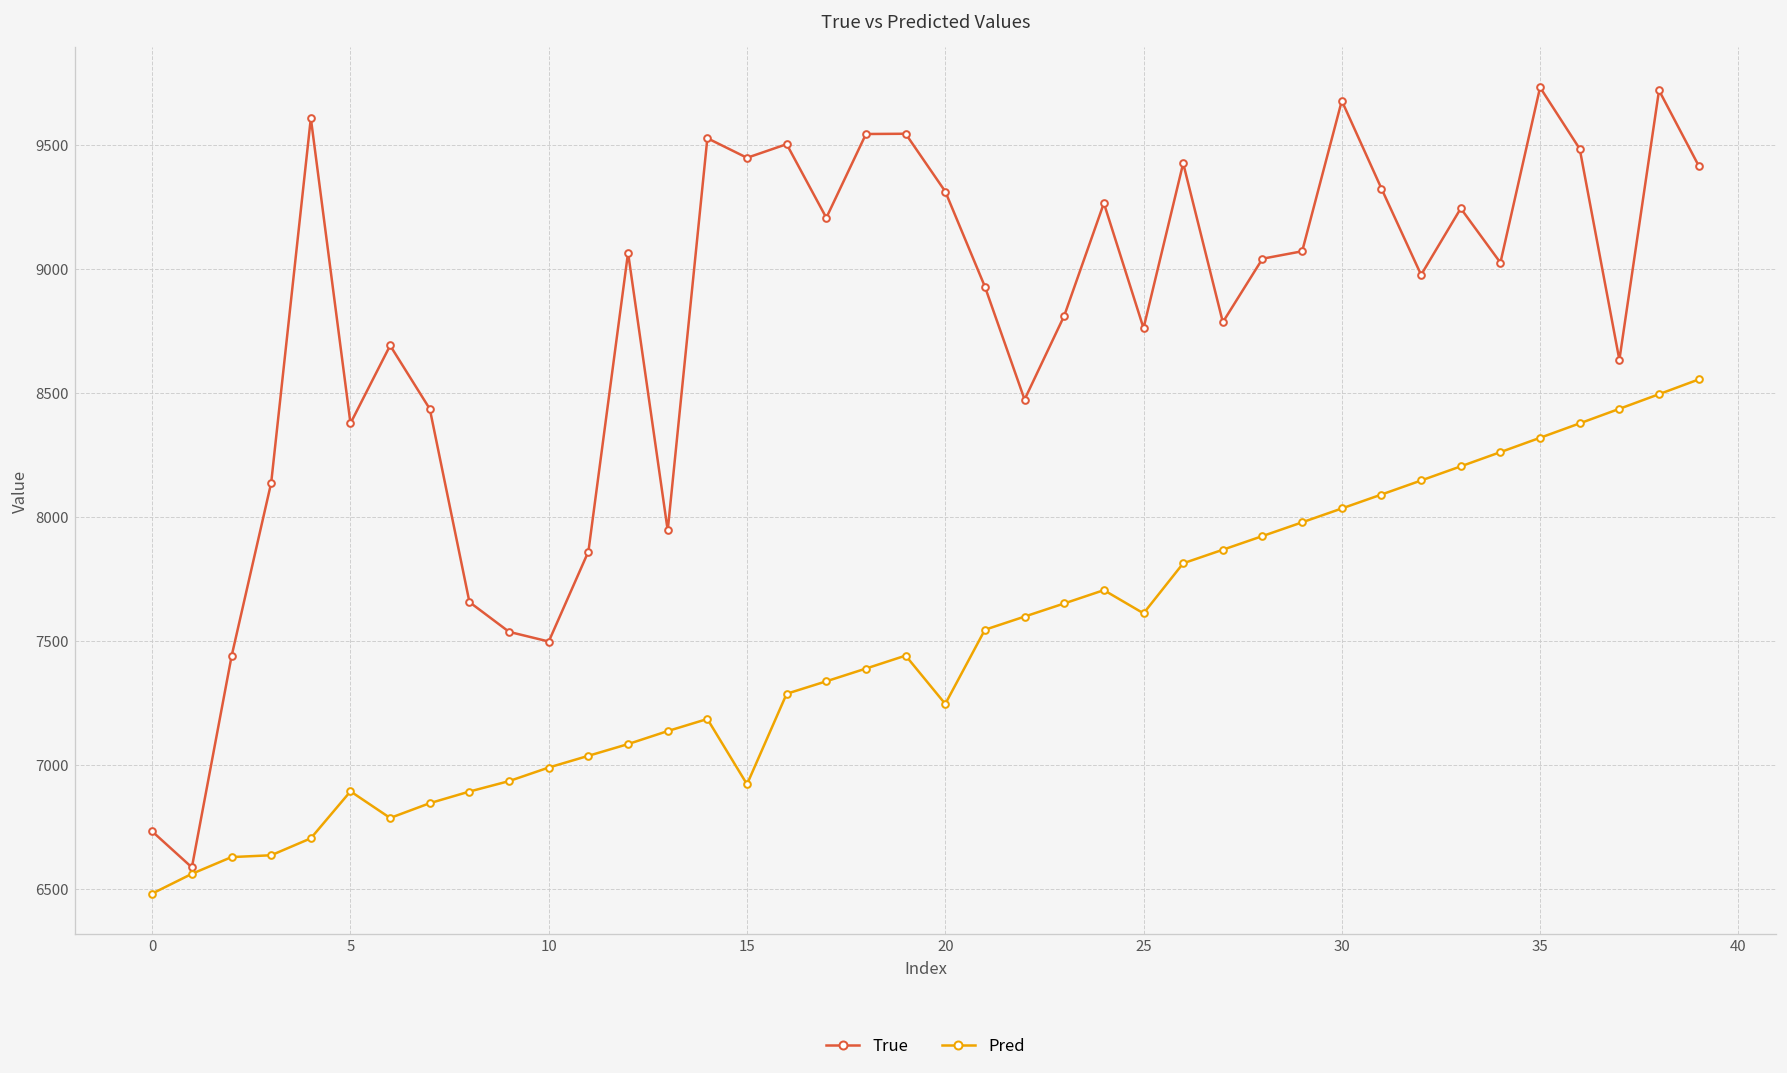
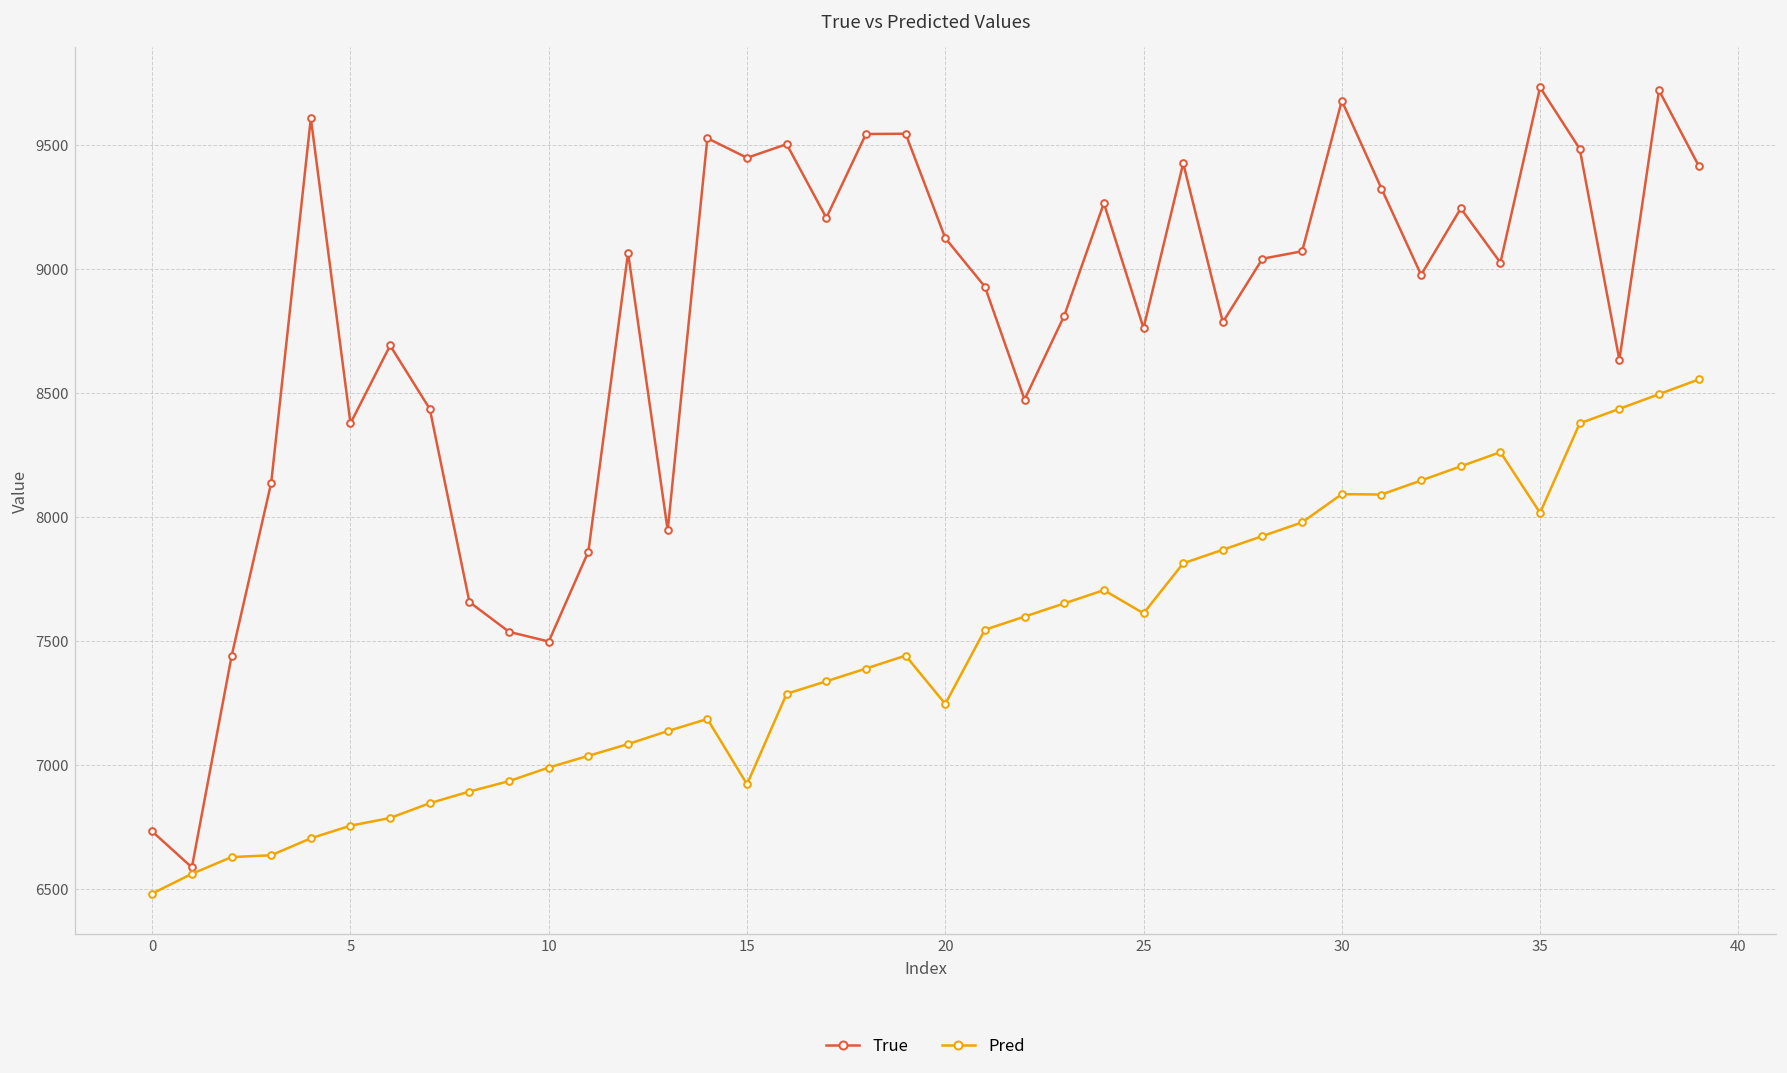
Pred, 5: 6890 -> 6760
True, 20: 9310 -> 9130
Pred, 30: 8030 -> 8090
Pred, 35: 8320 -> 8020
